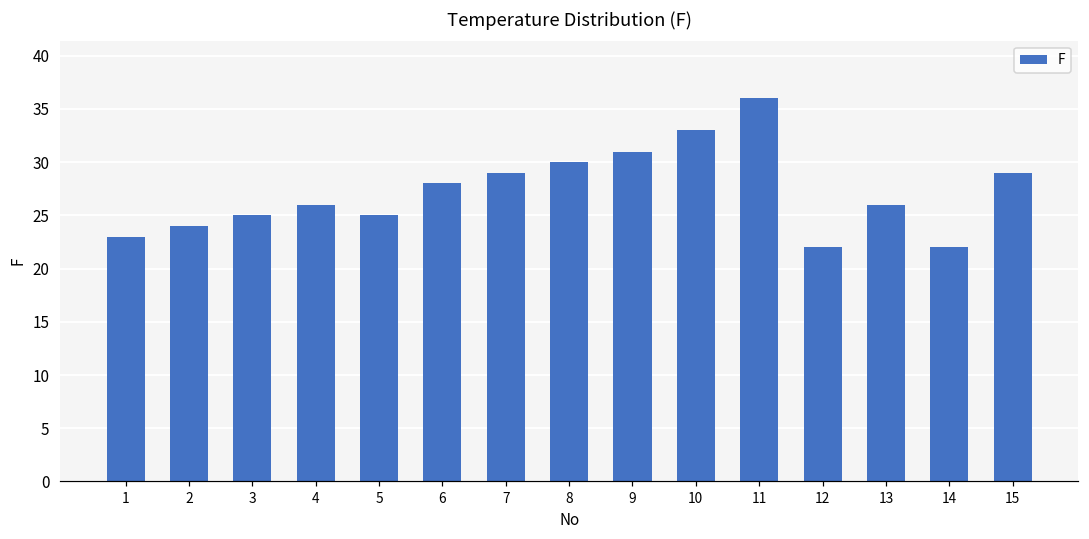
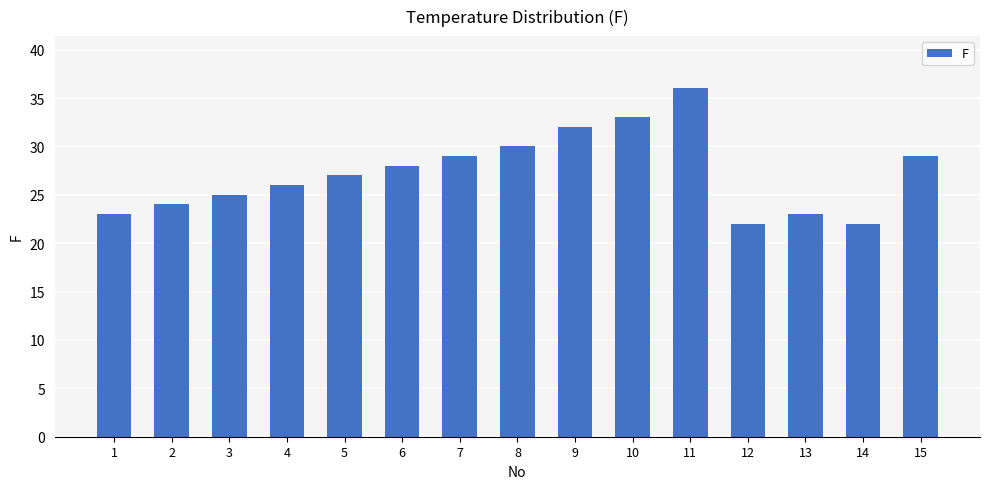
5: 25 -> 27
9: 31 -> 32
13: 26 -> 23
